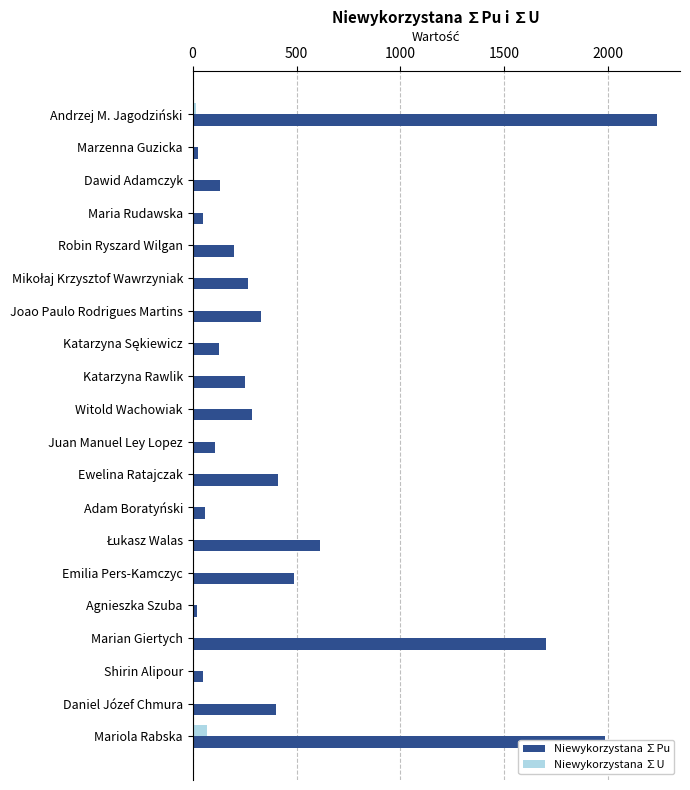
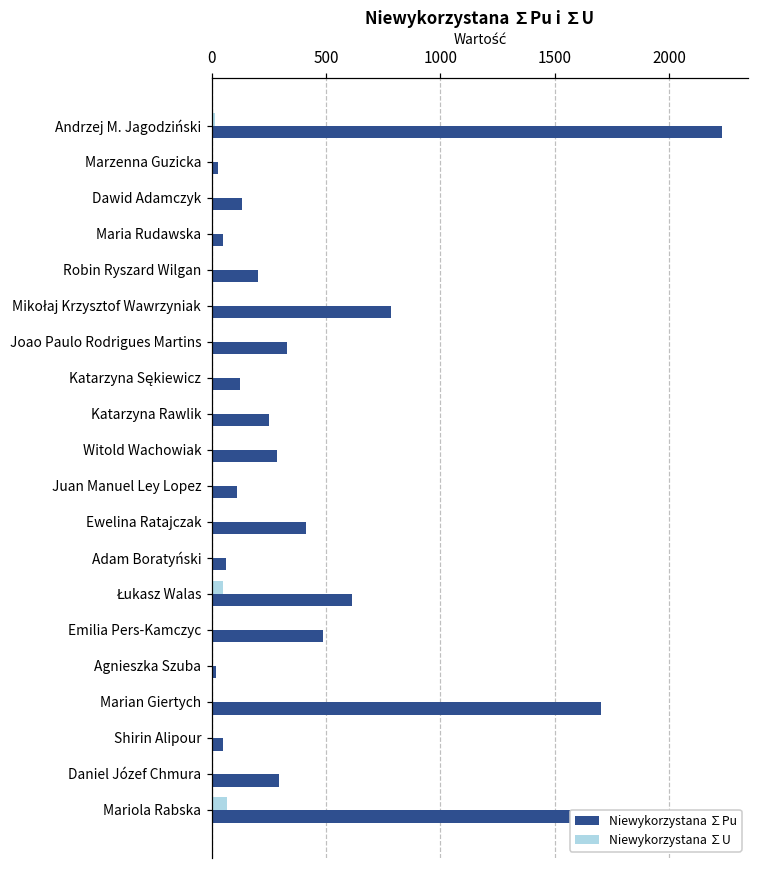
Niewykorzystana ∑Pu, Mikołaj Krzysztof Wawrzyniak: 270 -> 790
Niewykorzystana ∑U, Łukasz Walas: 10 -> 50
Niewykorzystana ∑Pu, Daniel Józef Chmura: 400 -> 290
